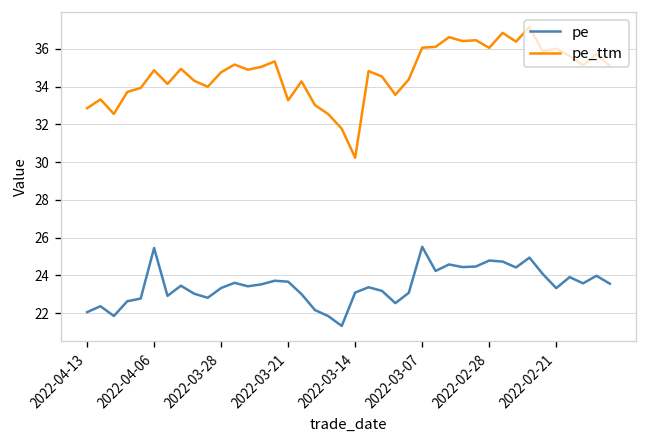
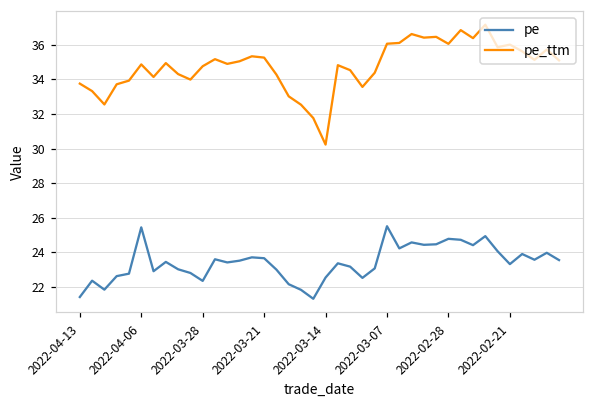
pe, 2022-04-13: 22.1 -> 21.4
pe_ttm, 2022-04-13: 32.9 -> 33.8
pe, 2022-03-28: 23.3 -> 22.4
pe_ttm, 2022-03-21: 33.3 -> 35.3
pe, 2022-03-14: 23.1 -> 22.6
